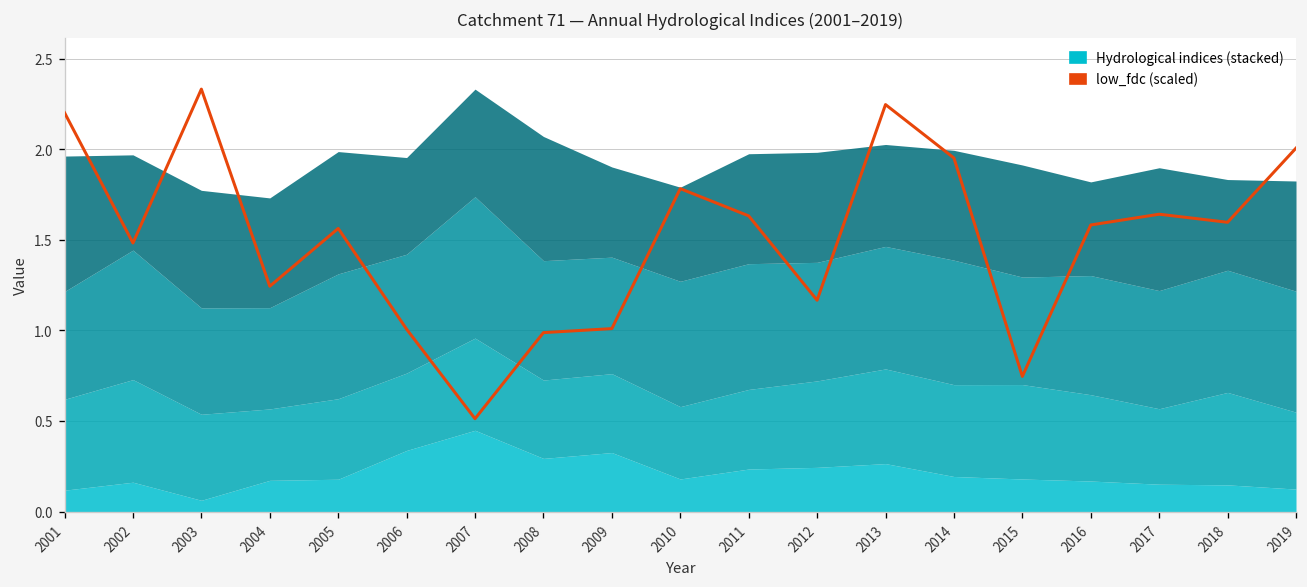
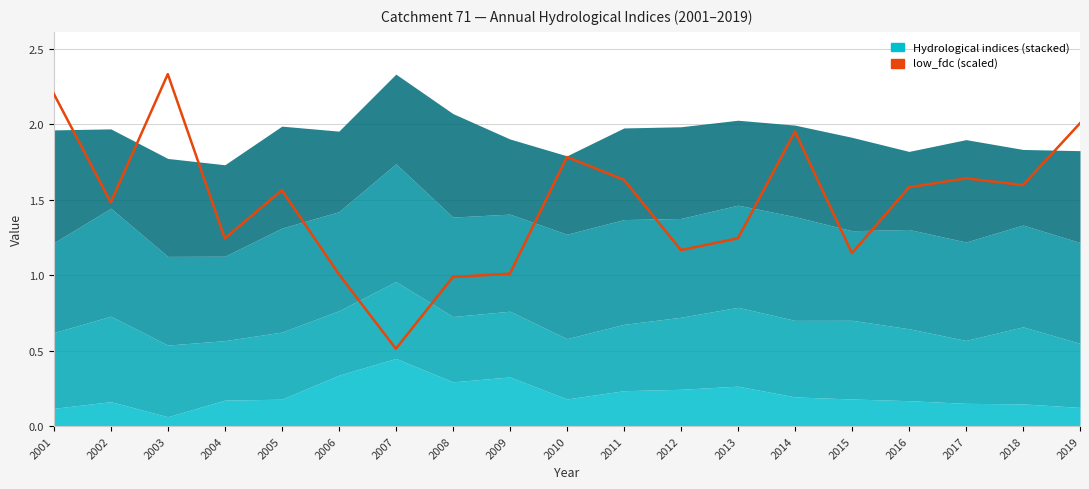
low_fdc (scaled), 2013: 2.25 -> 1.24
low_fdc (scaled), 2015: 0.75 -> 1.15
